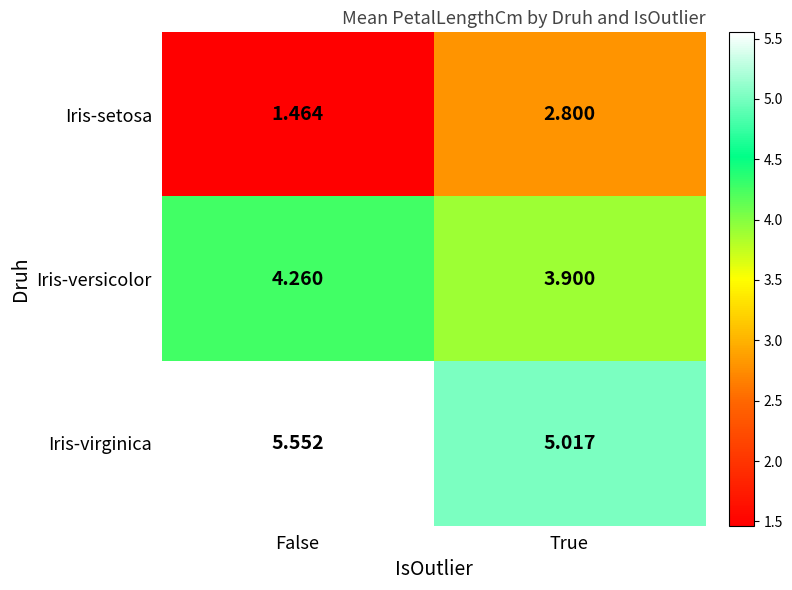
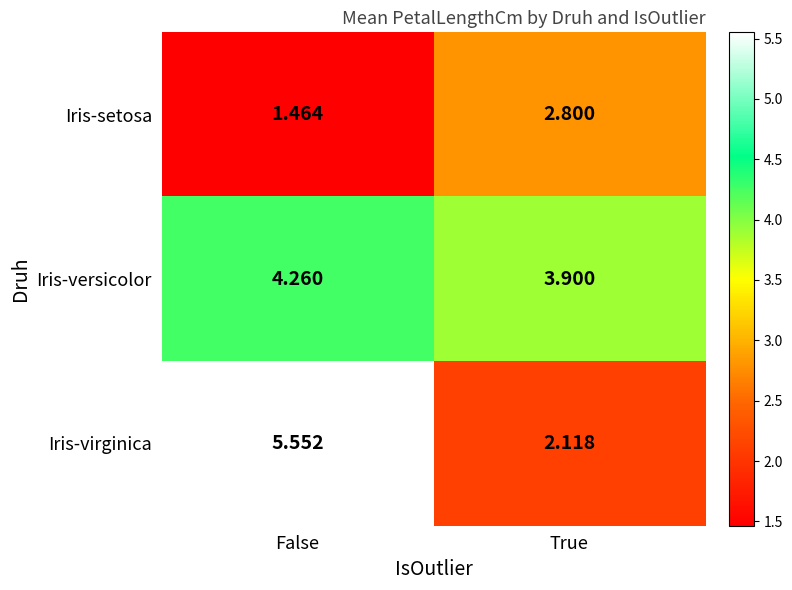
Iris-virginica, True: 5.017 -> 2.118
